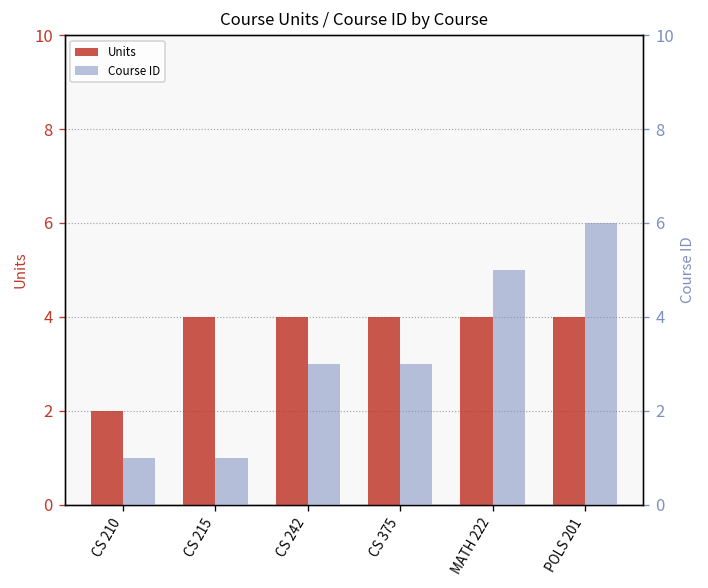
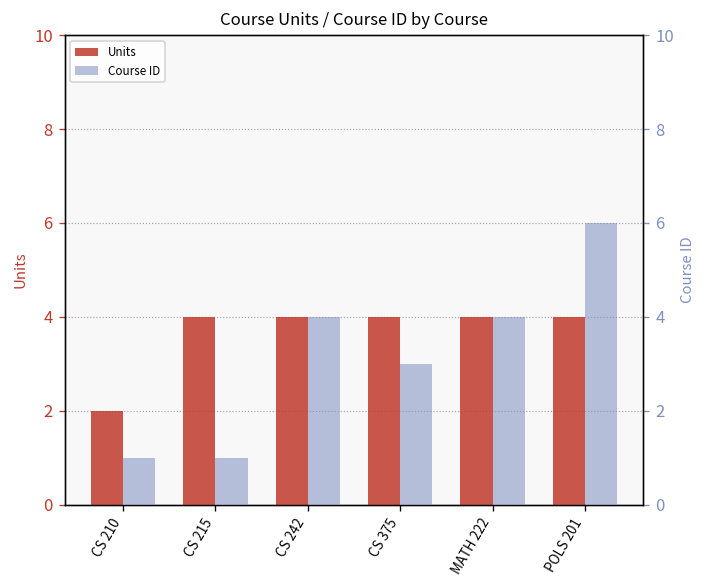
Course ID, CS 242: 3 -> 4
Course ID, MATH 222: 5 -> 4
